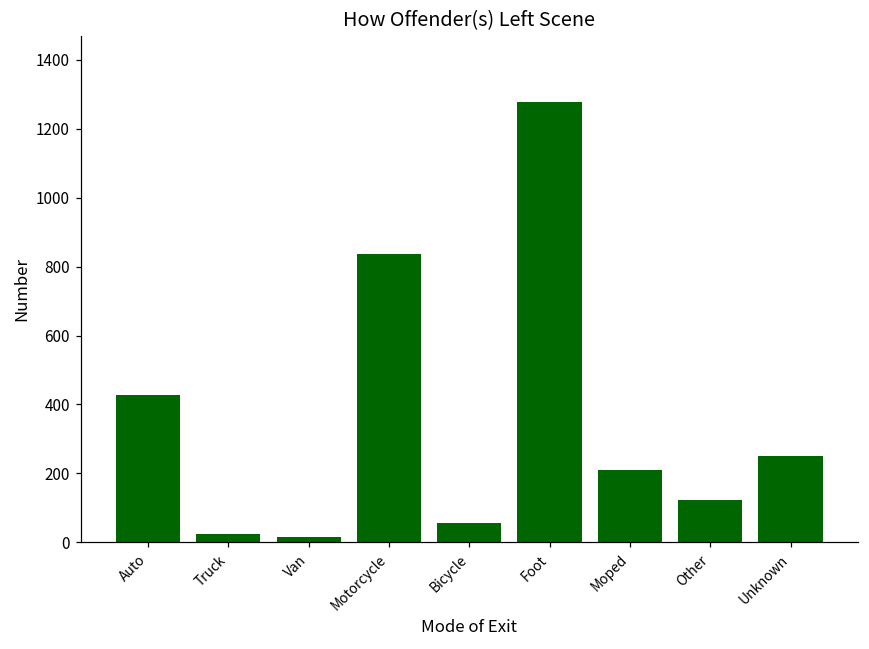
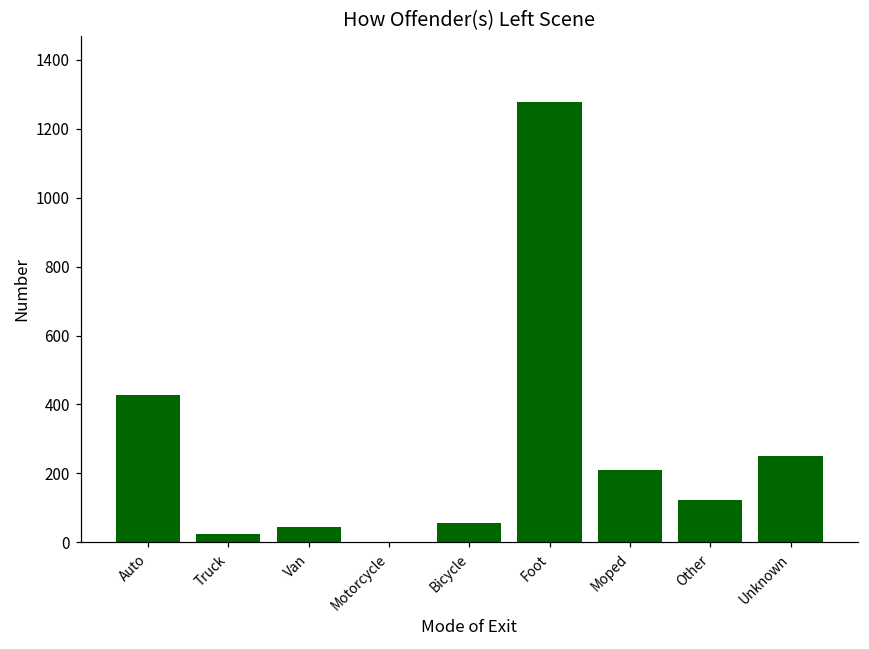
Van: 20 -> 50
Motorcycle: 840 -> 0
